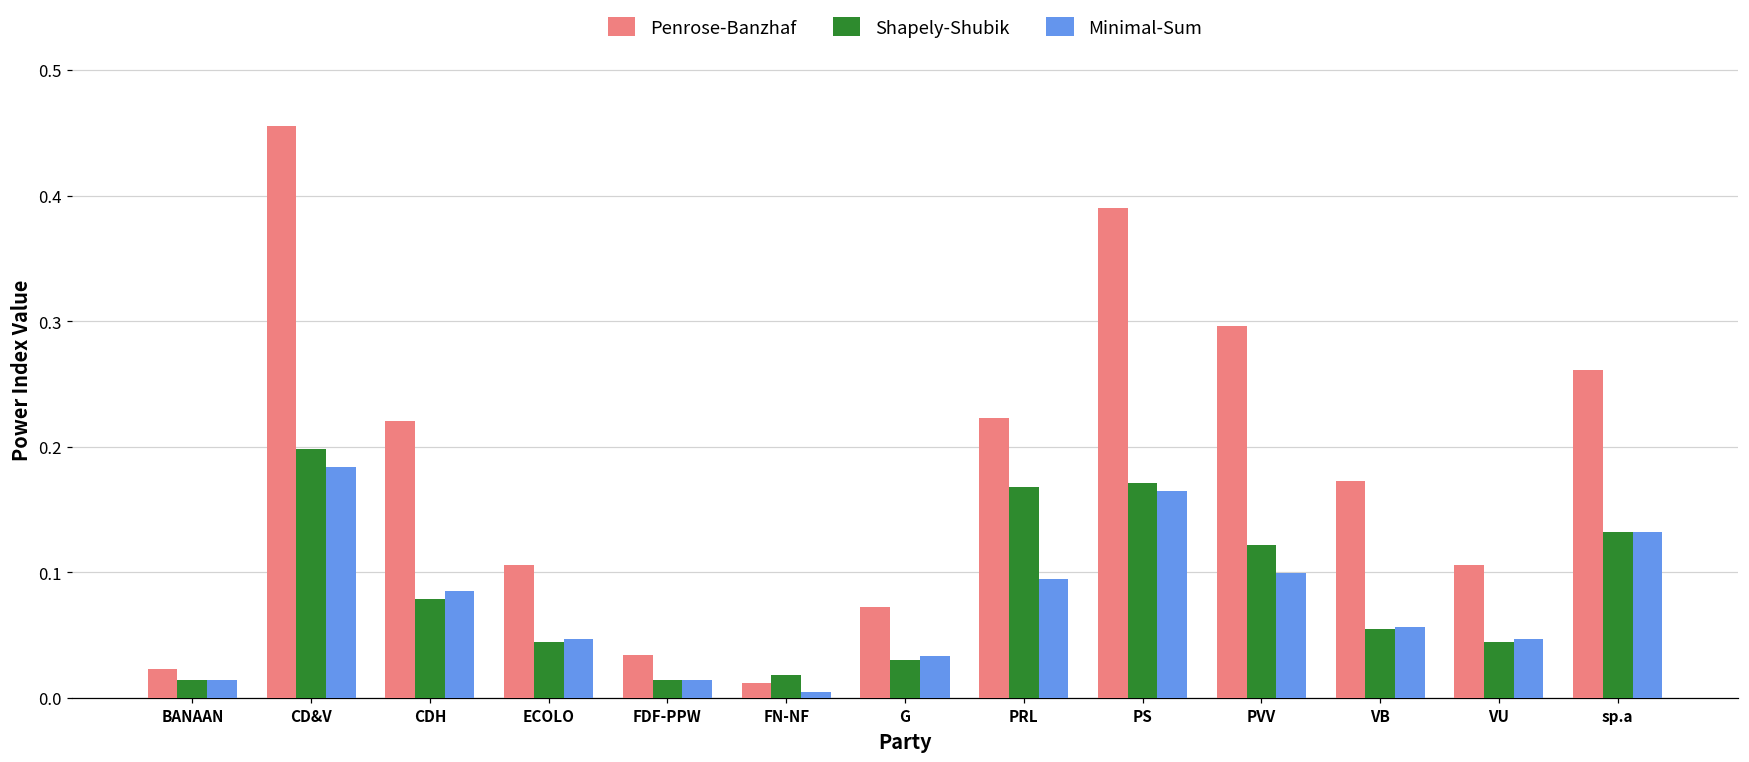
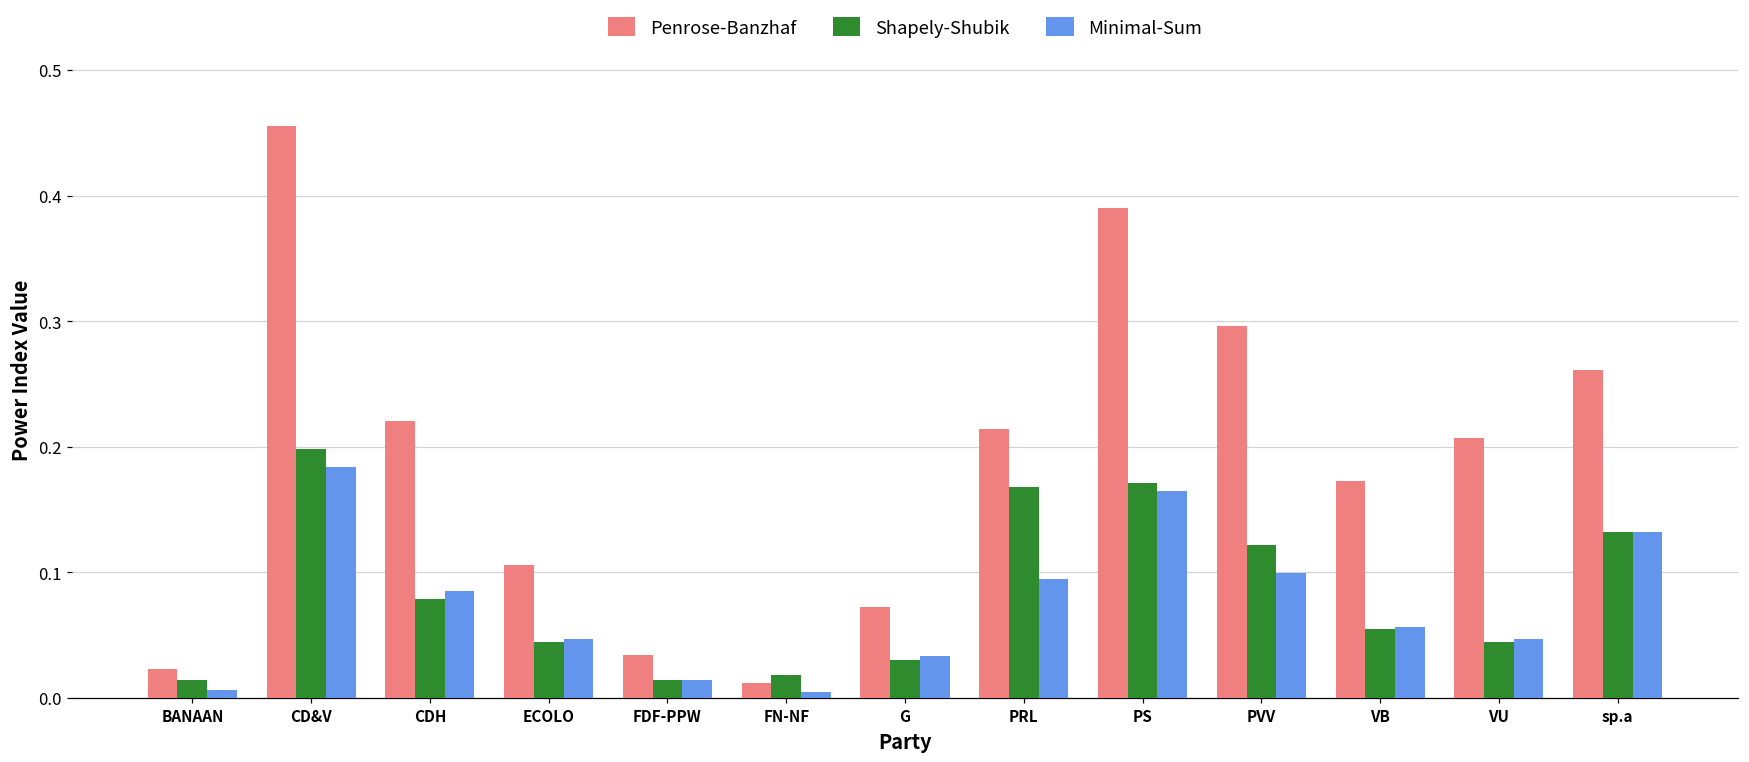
Minimal-Sum, BANAAN: 0.014 -> 0.006
Penrose-Banzhaf, PRL: 0.223 -> 0.214
Penrose-Banzhaf, VU: 0.106 -> 0.207
